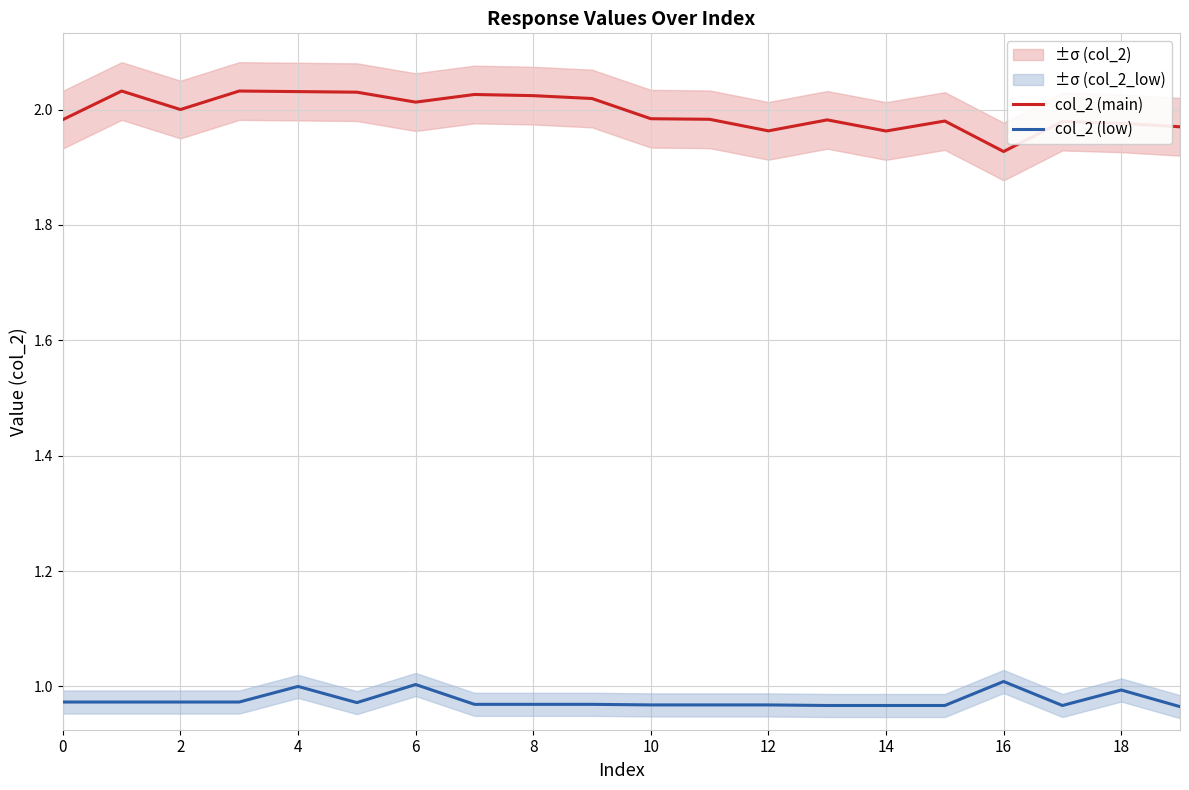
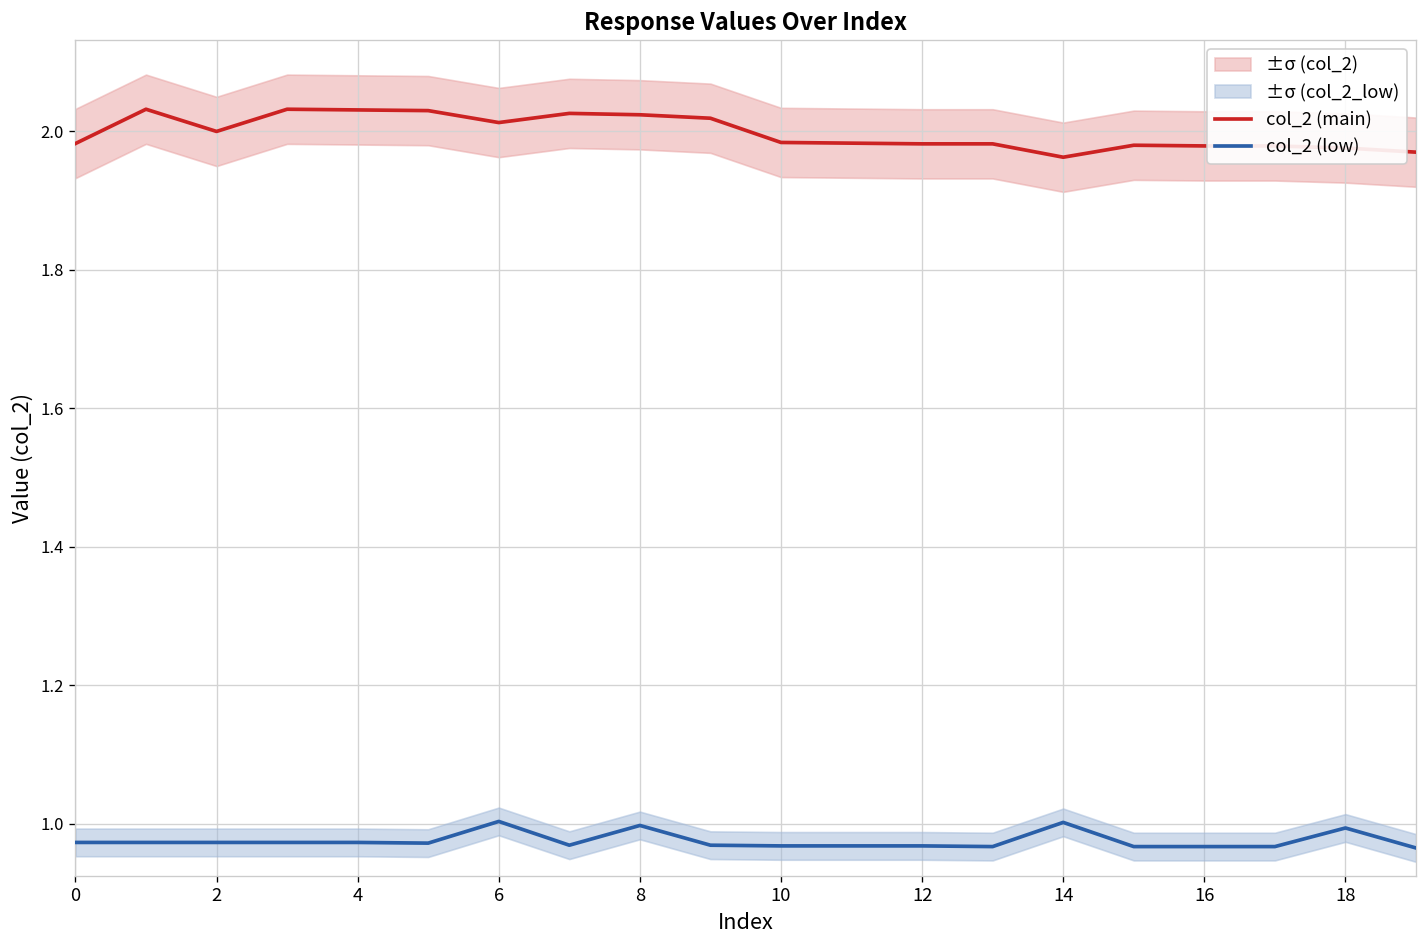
col_2 (low), 4: 1.00 -> 0.97
col_2 (low), 8: 0.97 -> 1.00
col_2 (main), 12: 1.96 -> 1.98
col_2 (low), 14: 0.97 -> 1.00
col_2 (main), 16: 1.93 -> 1.98
col_2 (low), 16: 1.01 -> 0.97
